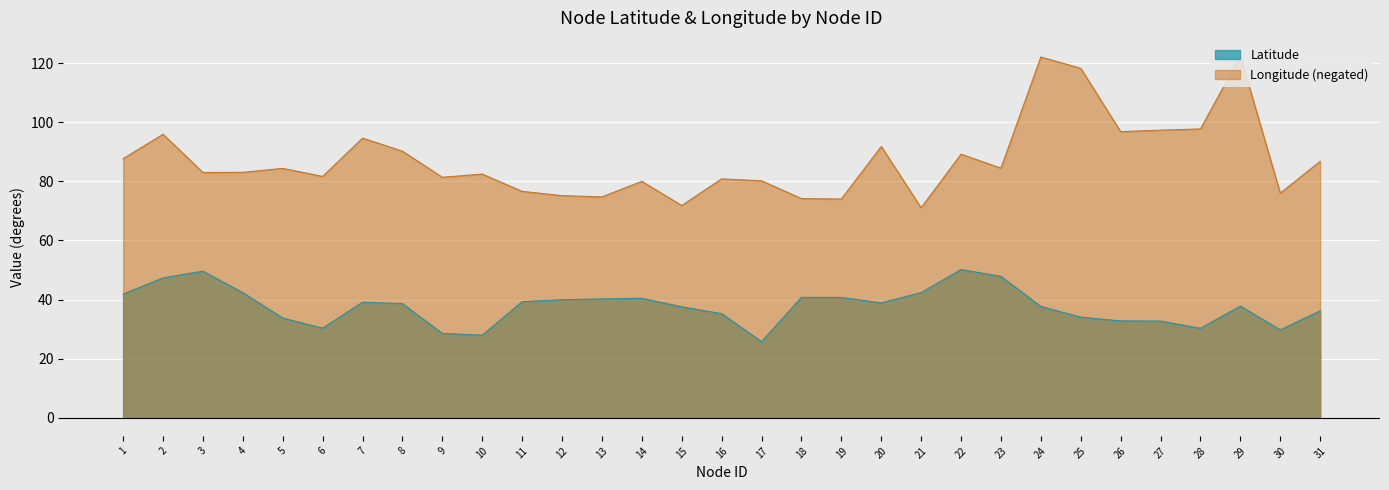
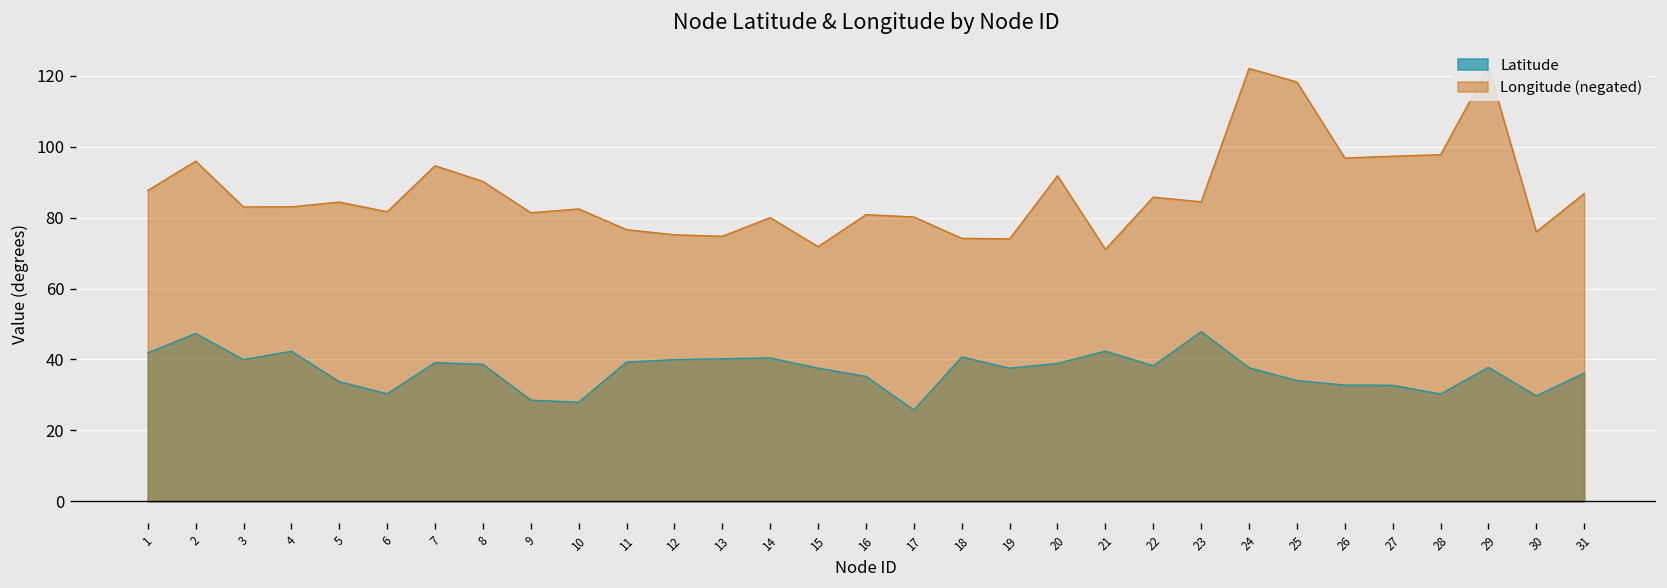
Latitude, 3: 50 -> 40
Latitude, 19: 41 -> 38
Latitude, 22: 50 -> 38
Longitude (negated), 22: 89 -> 86
